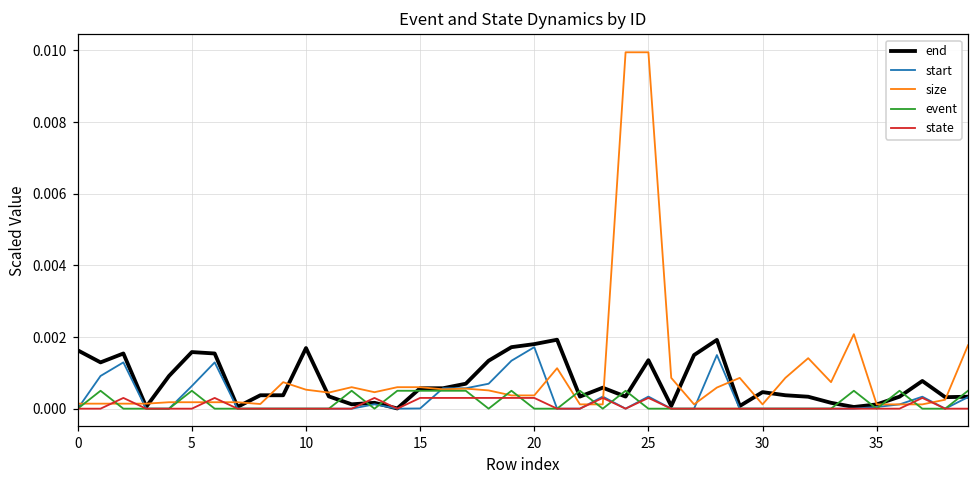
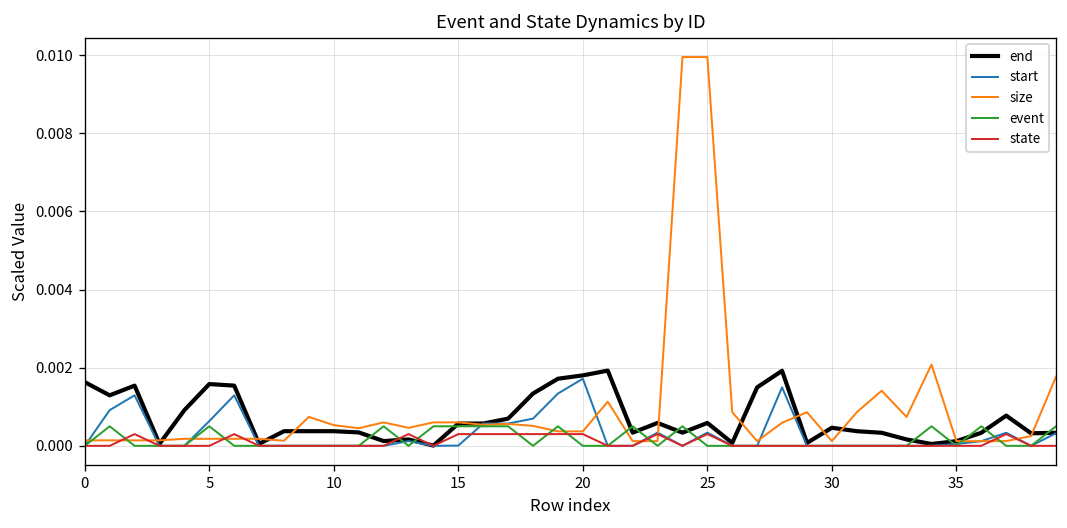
end, 10: 0.0017 -> 0.0004
end, 25: 0.0014 -> 0.0006
